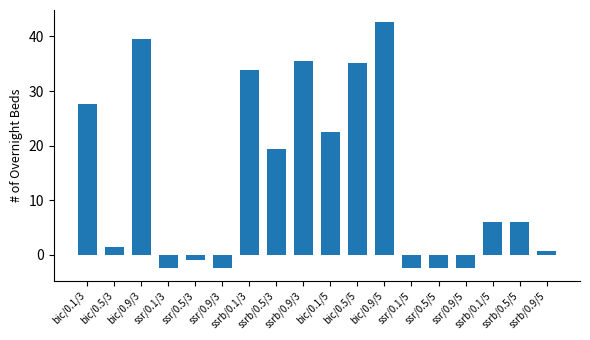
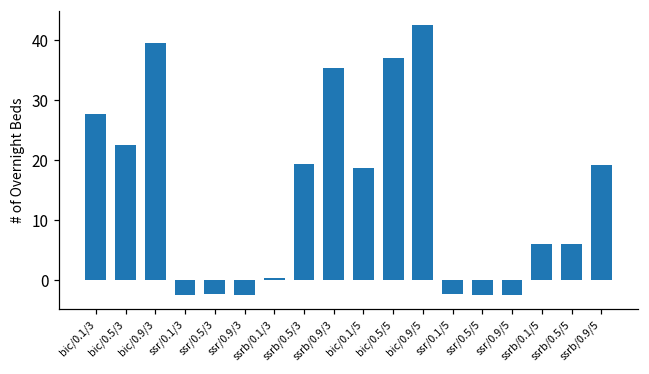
bic/0.5/3: 1 -> 23
ssr/0.5/3: -1 -> -2
ssrb/0.1/3: 34 -> 0
bic/0.1/5: 23 -> 19
bic/0.5/5: 35 -> 37
ssrb/0.9/5: 1 -> 19
